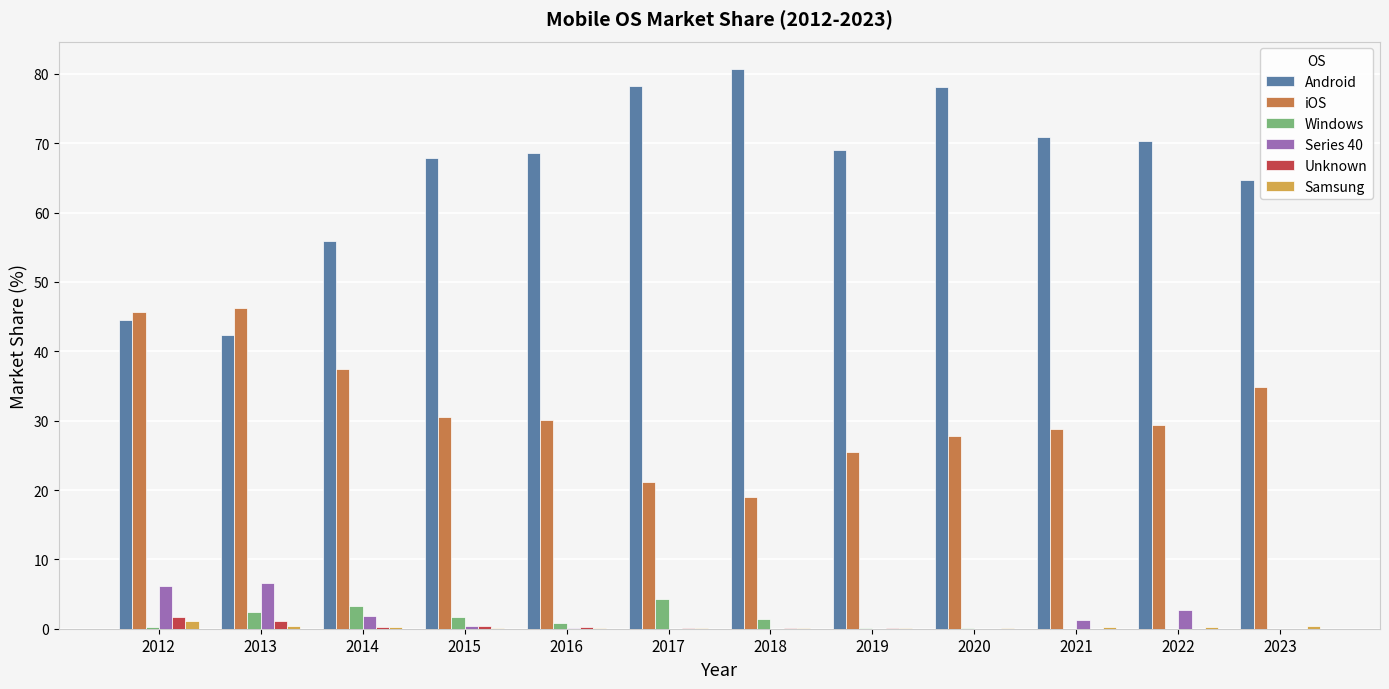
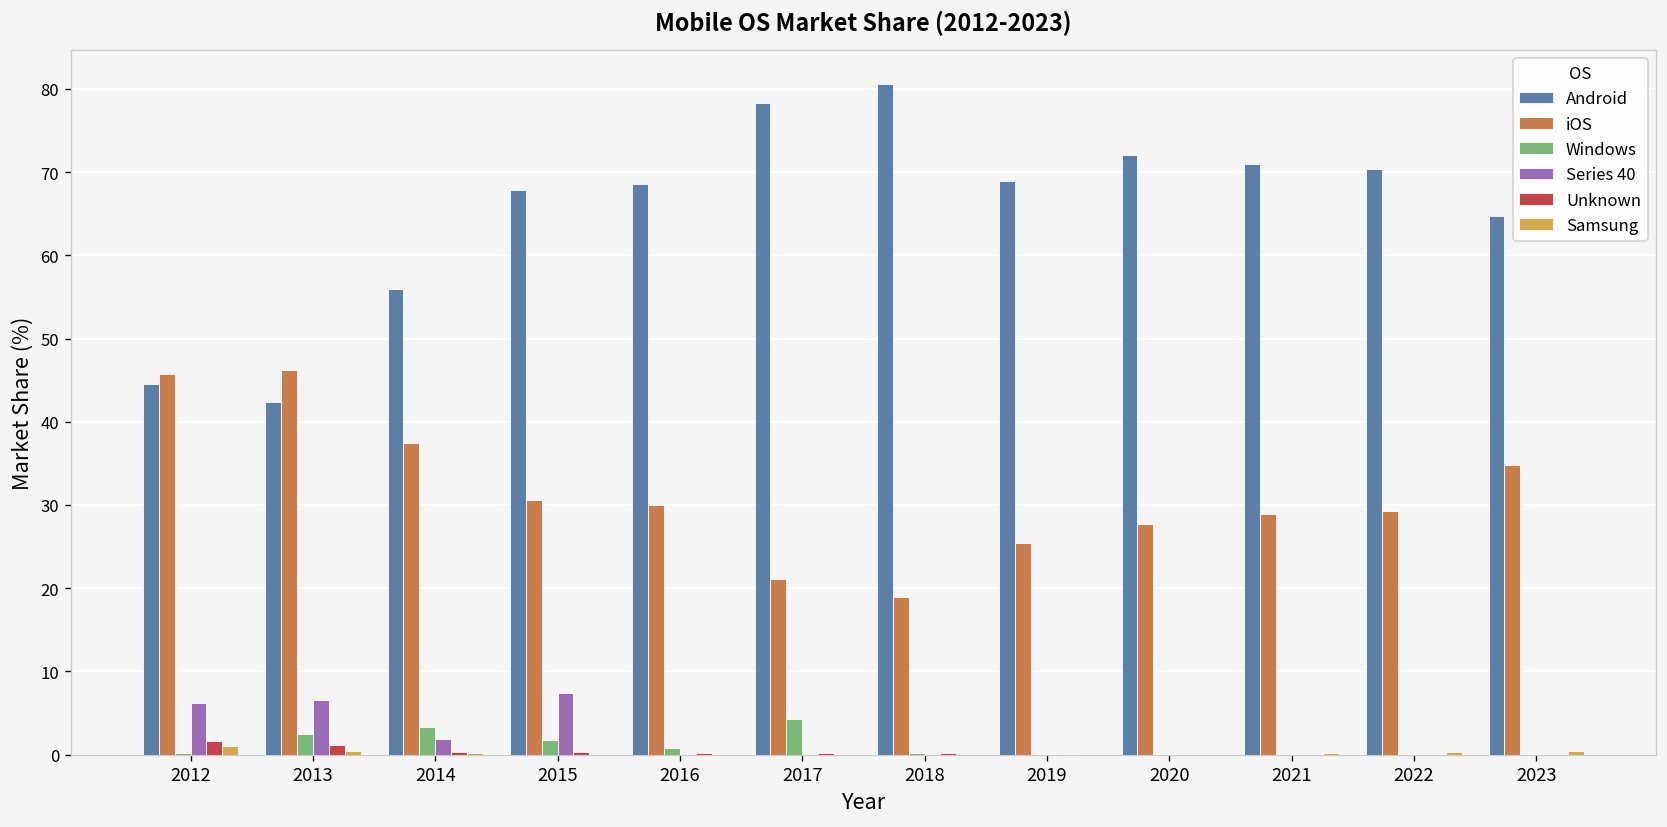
Series 40, 2015: 0 -> 7
Windows, 2018: 1 -> 0
Android, 2020: 78 -> 72
Series 40, 2021: 1 -> 0
Series 40, 2022: 3 -> 0
